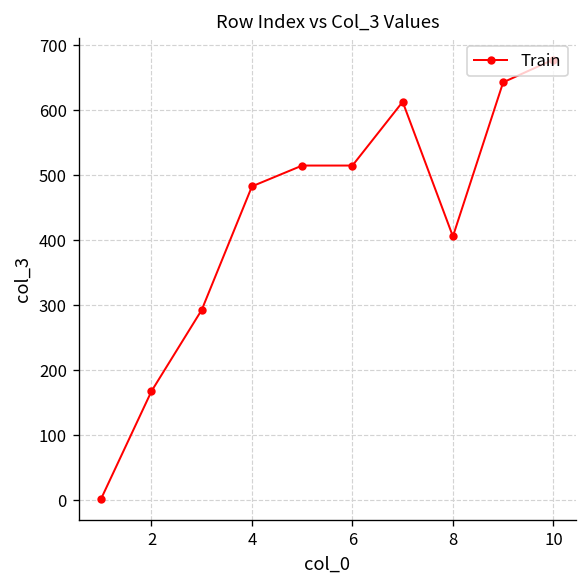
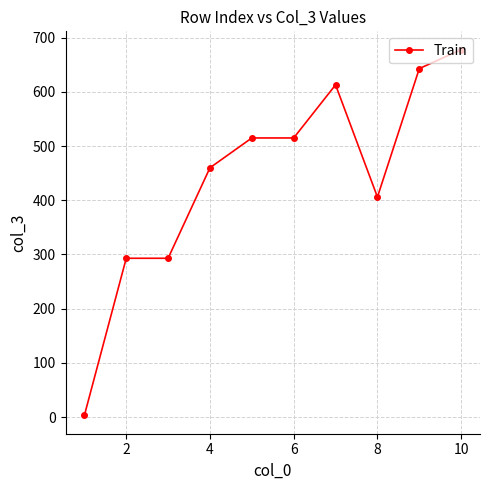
2: 170 -> 290
4: 480 -> 460
